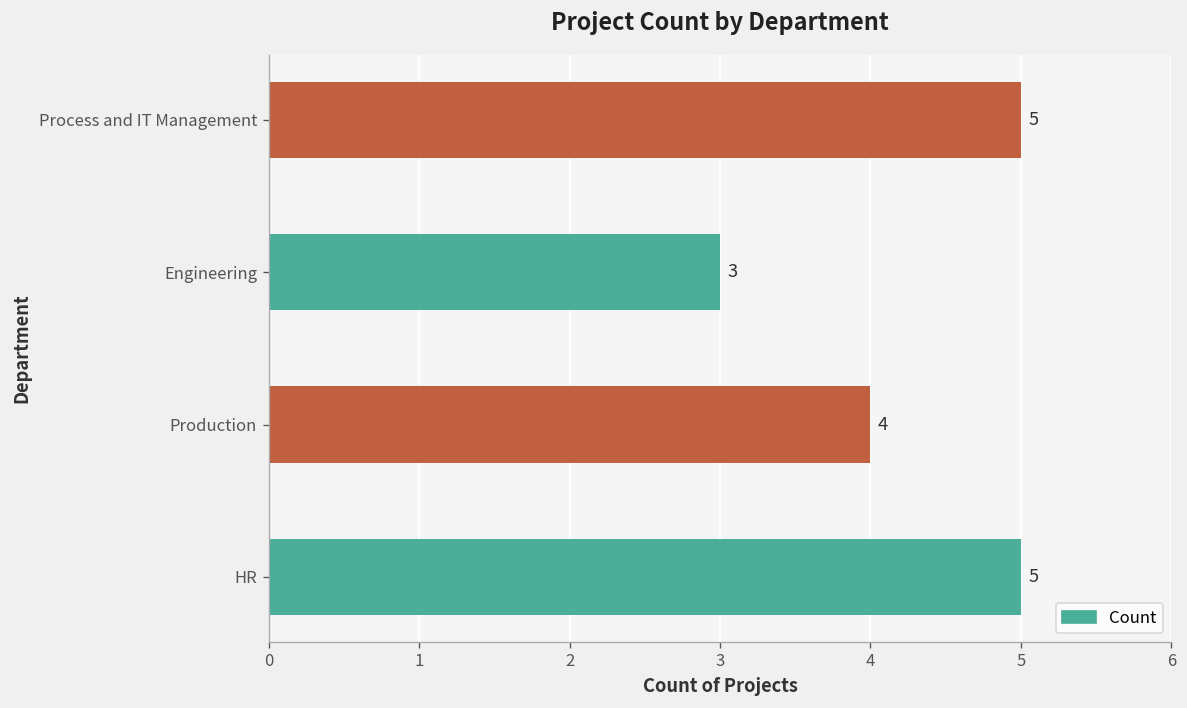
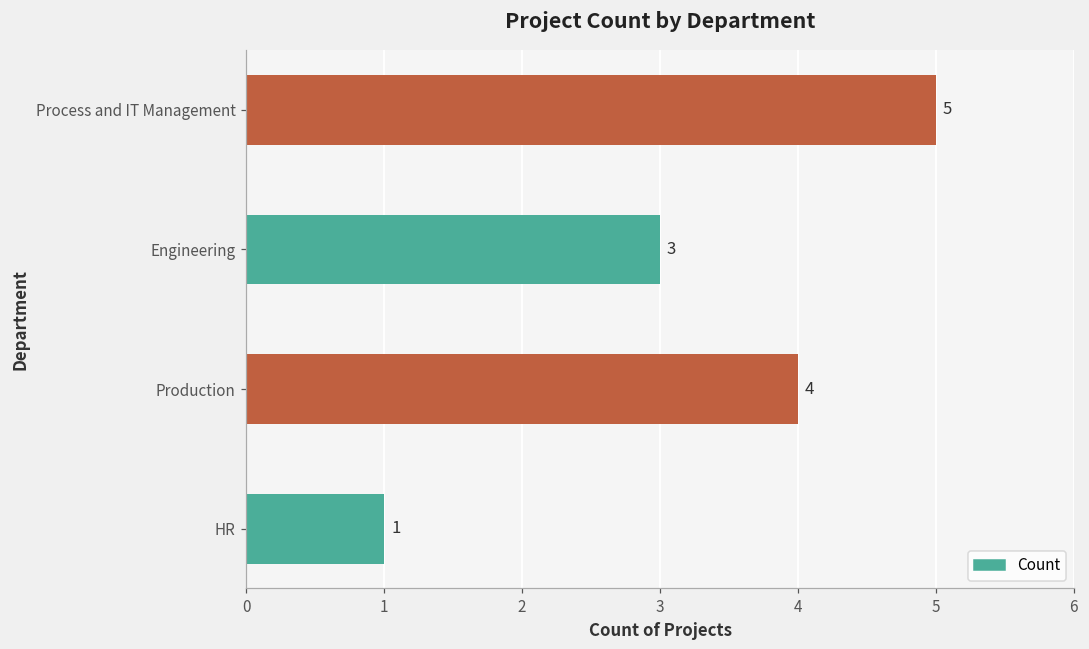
HR: 5 -> 1
